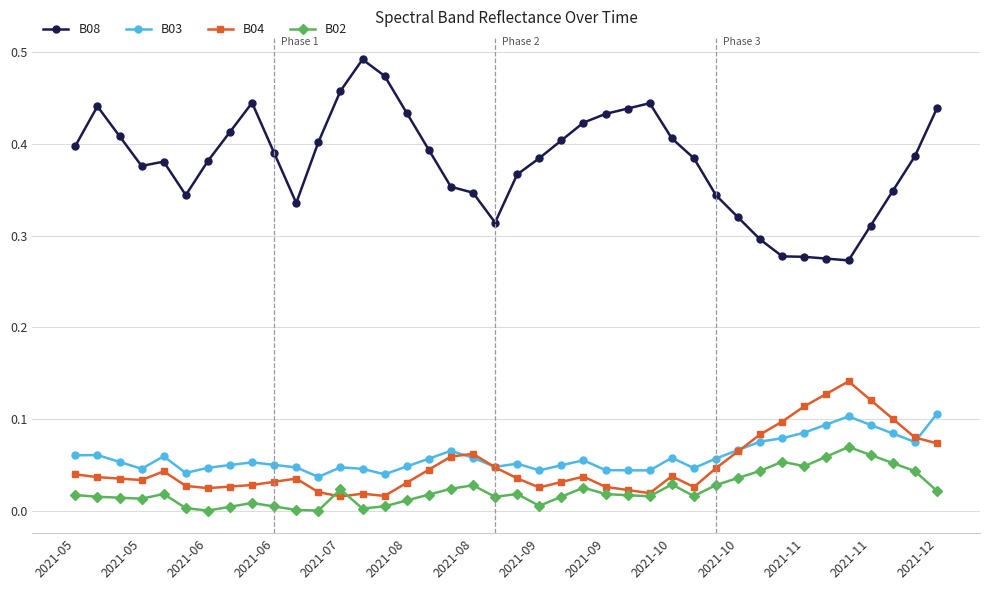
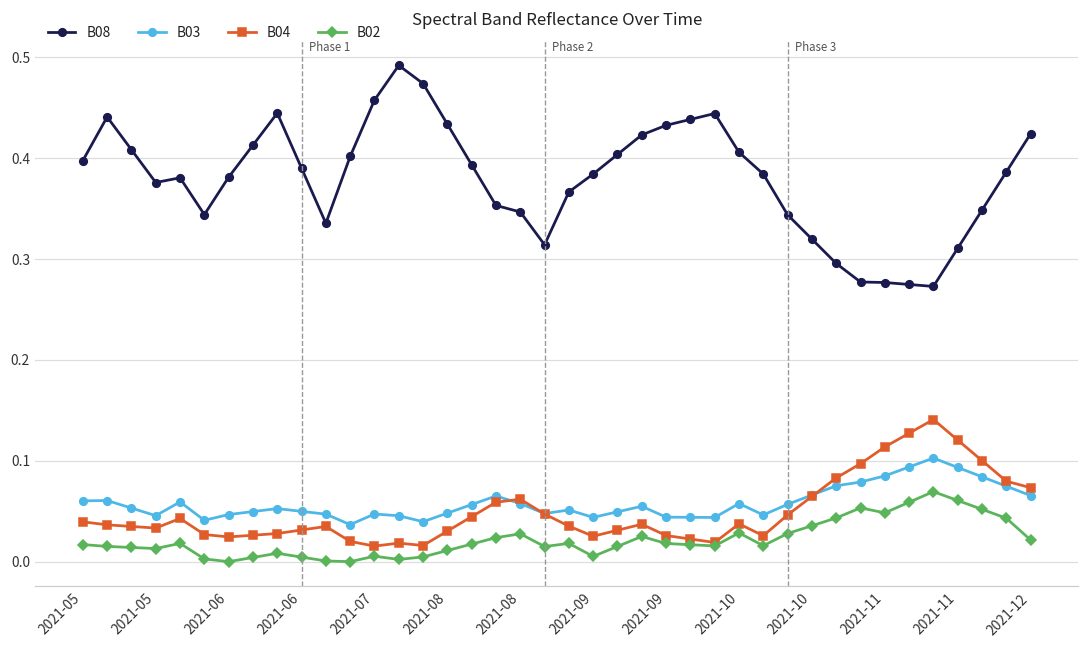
B02, 2021-07: 0.02 -> 0.01
B08, 2021-12: 0.44 -> 0.42
B03, 2021-12: 0.11 -> 0.07
